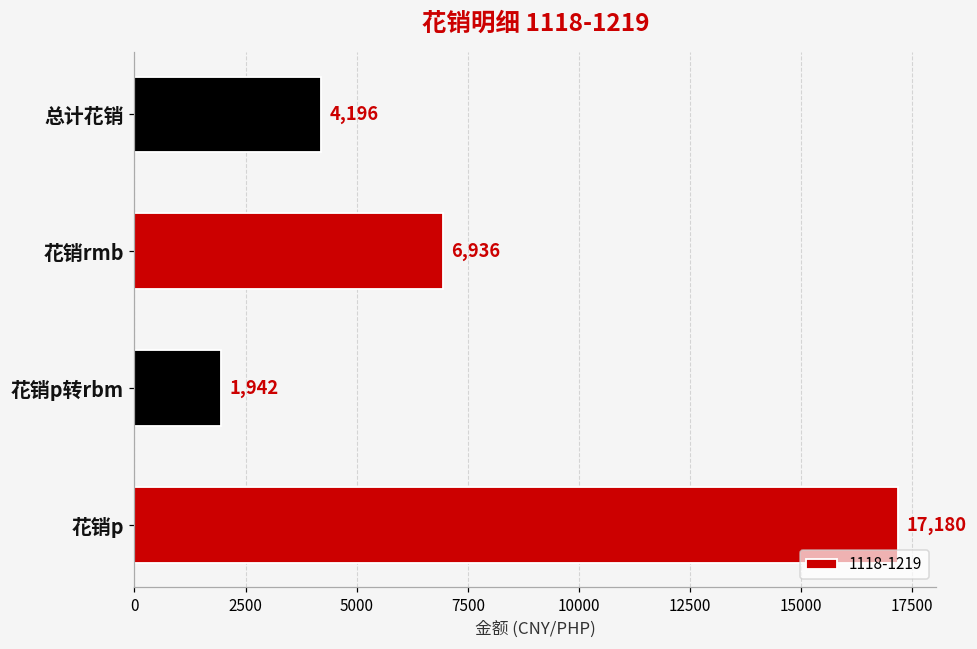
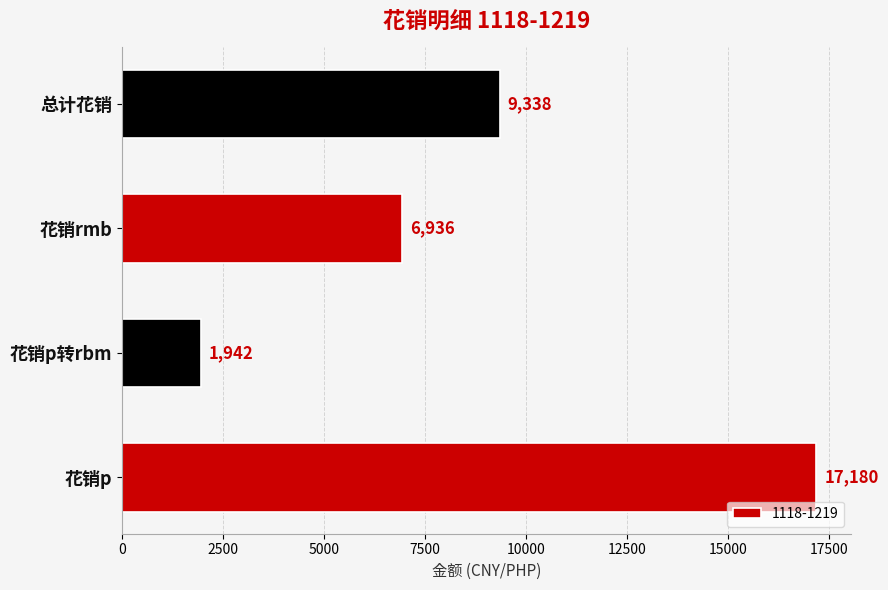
总计花销: 4,196 -> 9,338
